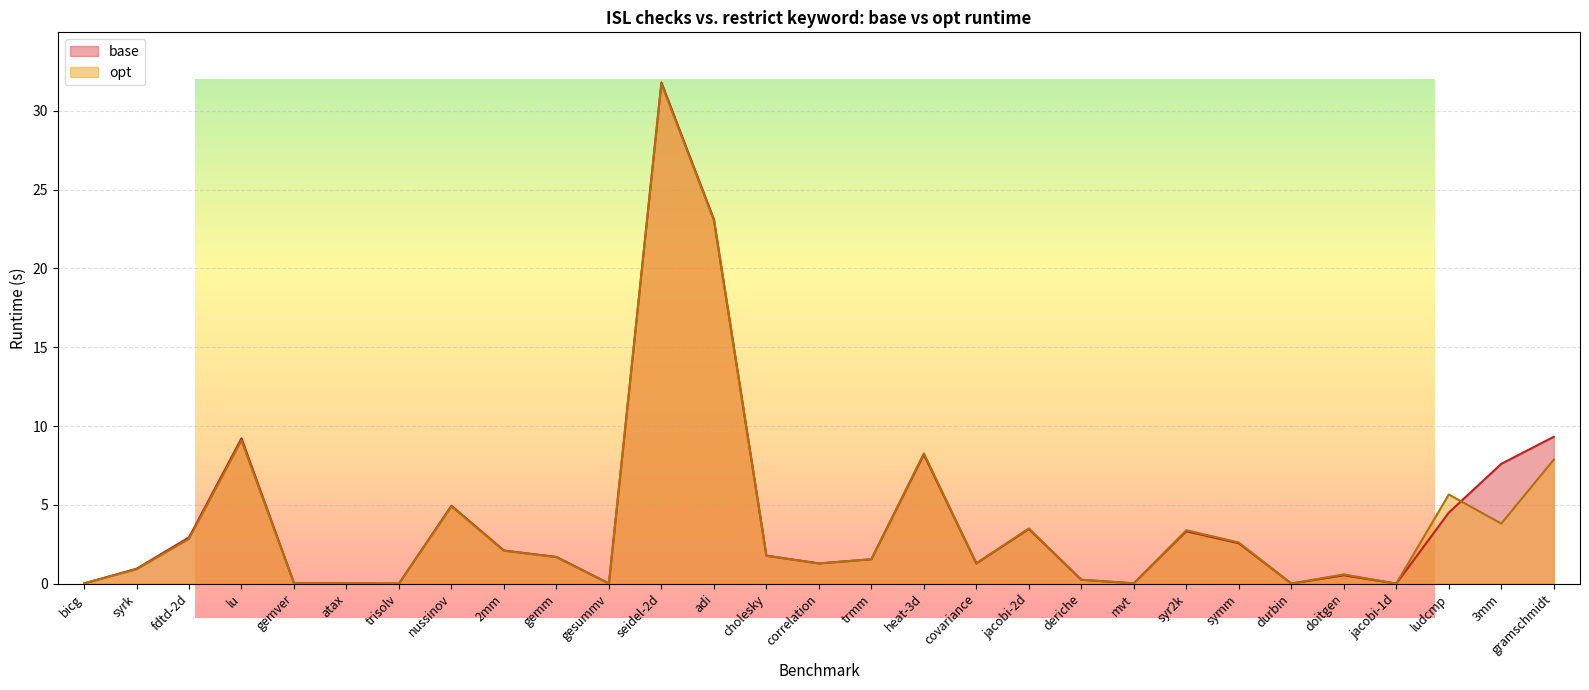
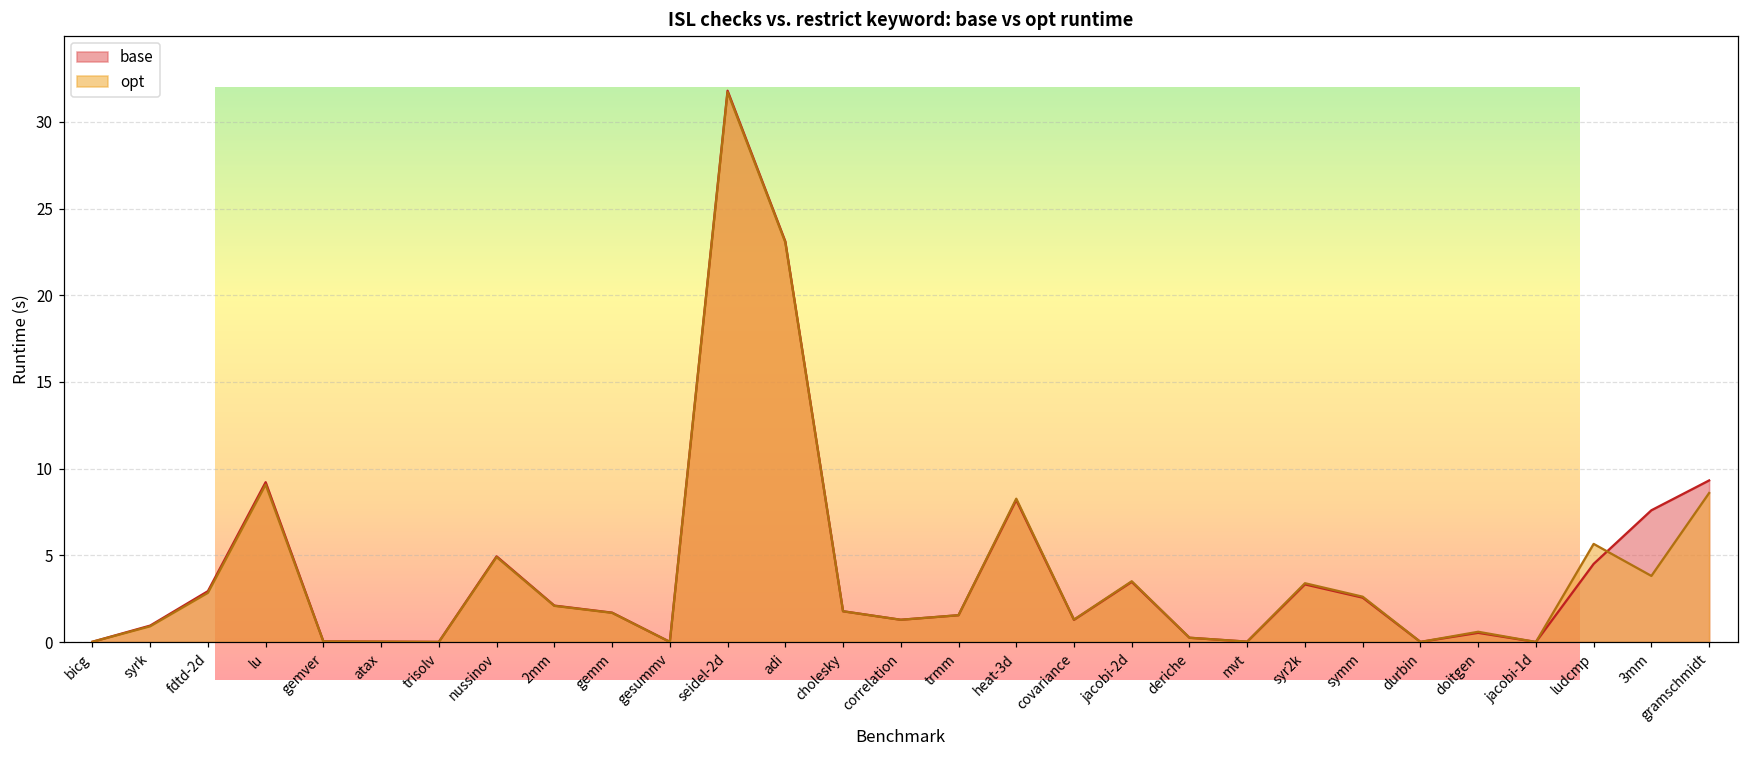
opt, gramschmidt: 7.9 -> 8.6
